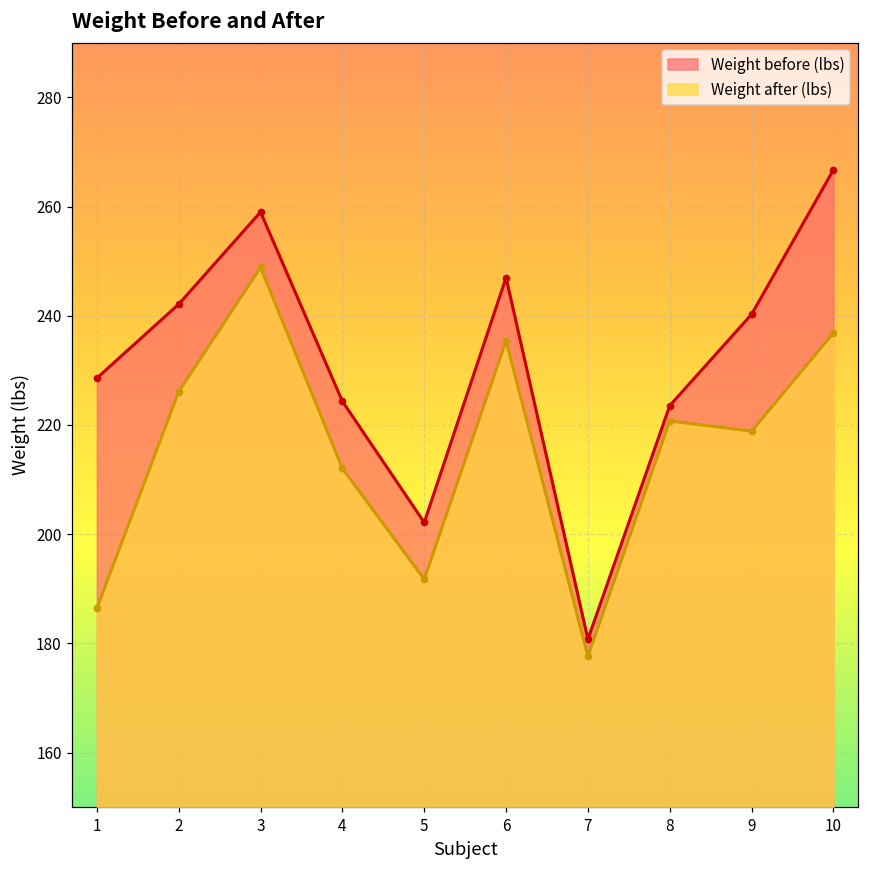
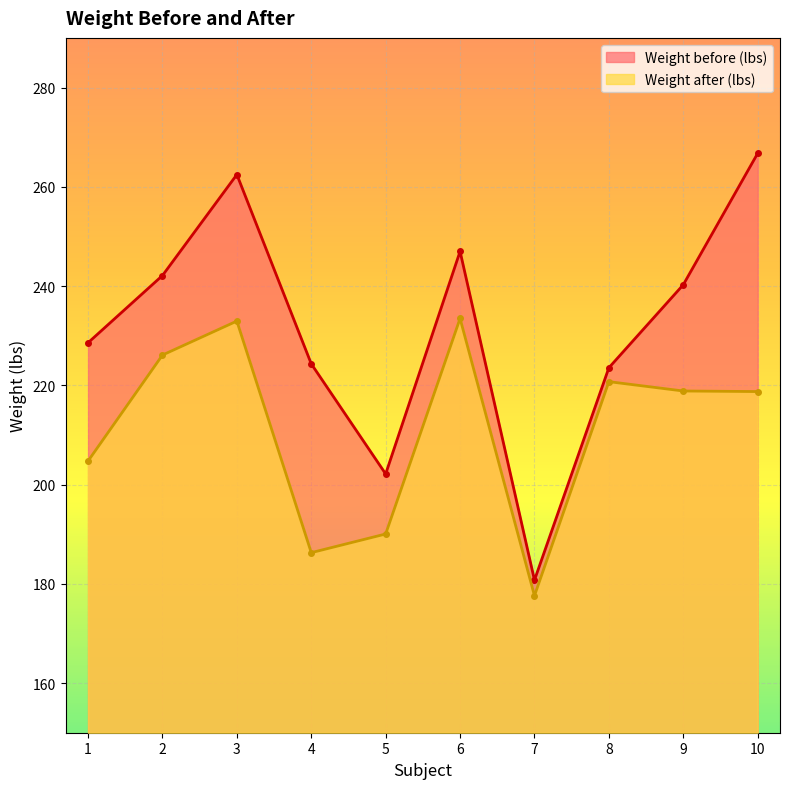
Weight after (lbs), 1: 186 -> 205
Weight before (lbs), 3: 259 -> 262
Weight after (lbs), 3: 249 -> 233
Weight after (lbs), 4: 212 -> 186
Weight after (lbs), 5: 192 -> 190
Weight after (lbs), 6: 235 -> 233
Weight after (lbs), 10: 237 -> 219
